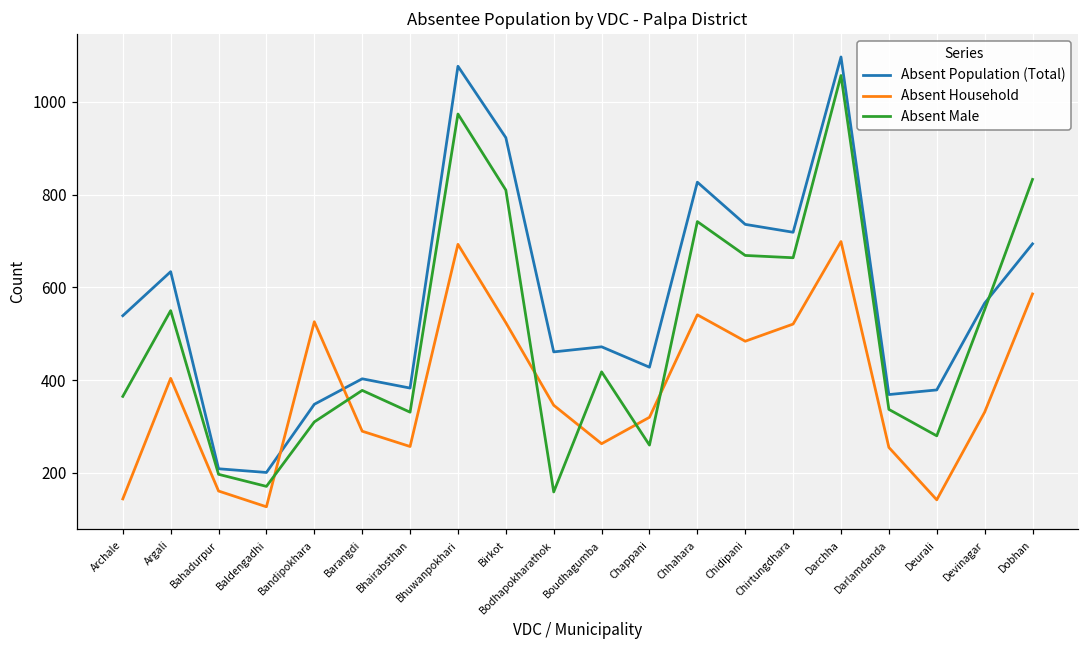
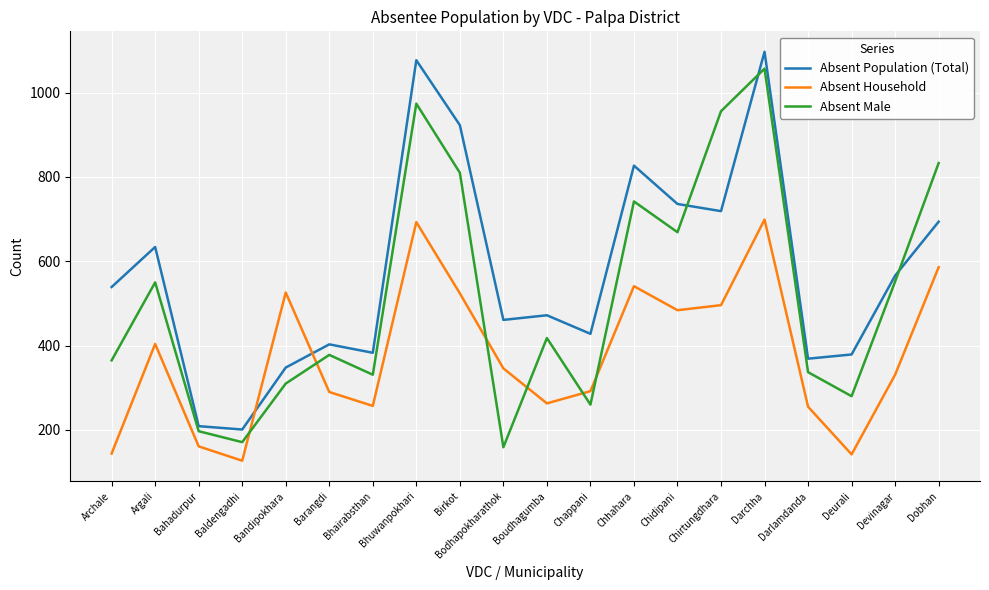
Absent Household, Chappani: 320 -> 290
Absent Household, Chirtungdhara: 520 -> 500
Absent Male, Chirtungdhara: 660 -> 960
